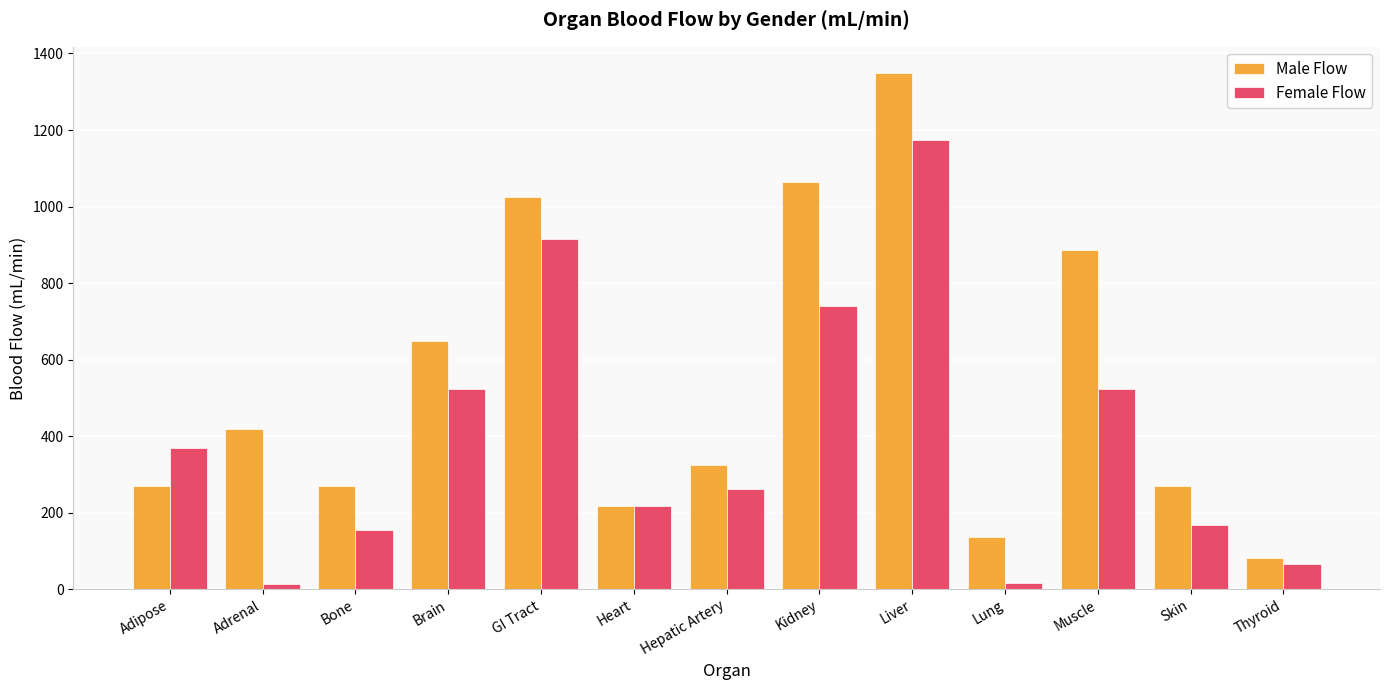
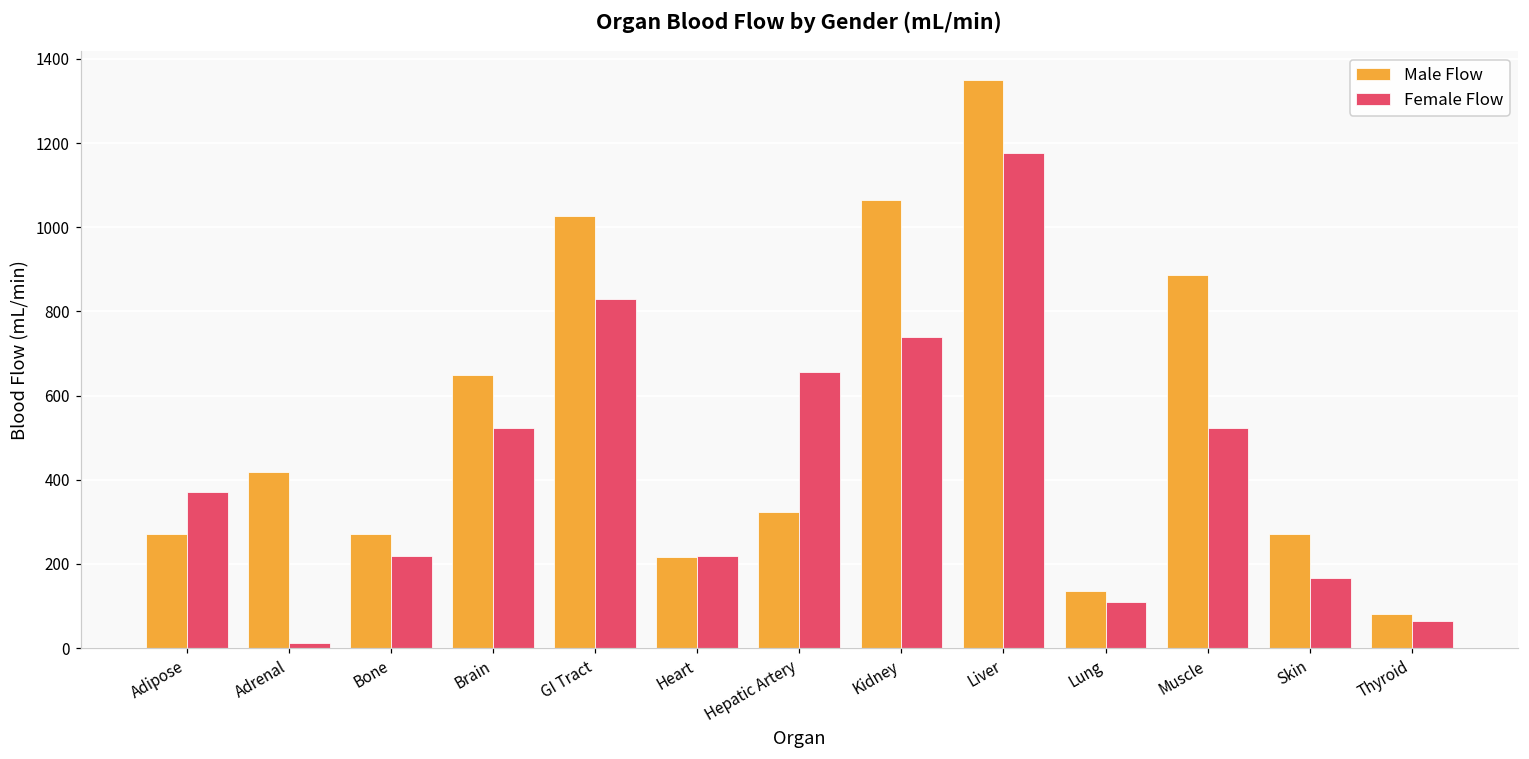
Female Flow, Bone: 150 -> 220
Female Flow, GI Tract: 910 -> 830
Female Flow, Hepatic Artery: 260 -> 660
Female Flow, Lung: 10 -> 110
